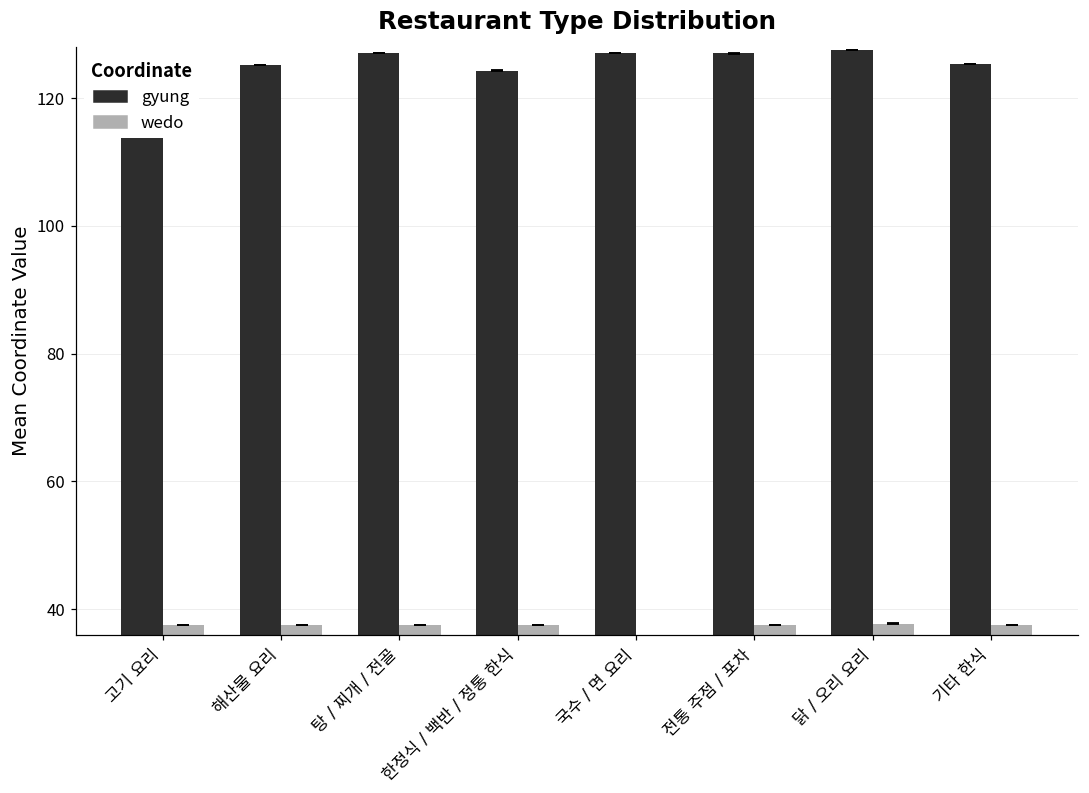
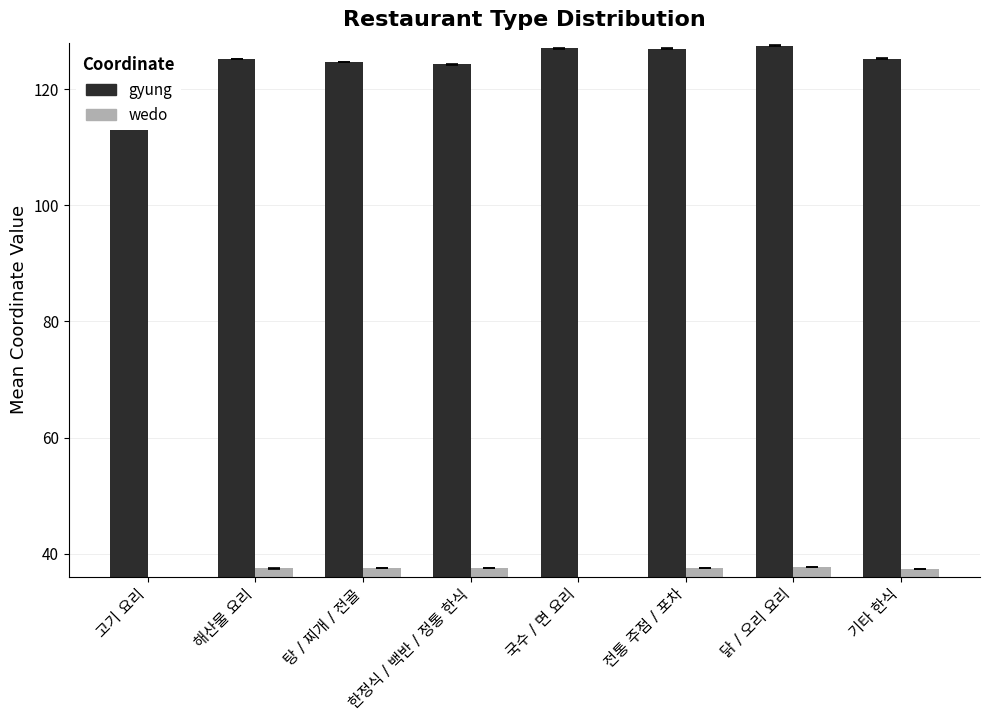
wedo, 고기 요리: 38 -> 36
gyung, 탕 / 찌개 / 전골: 127 -> 125
